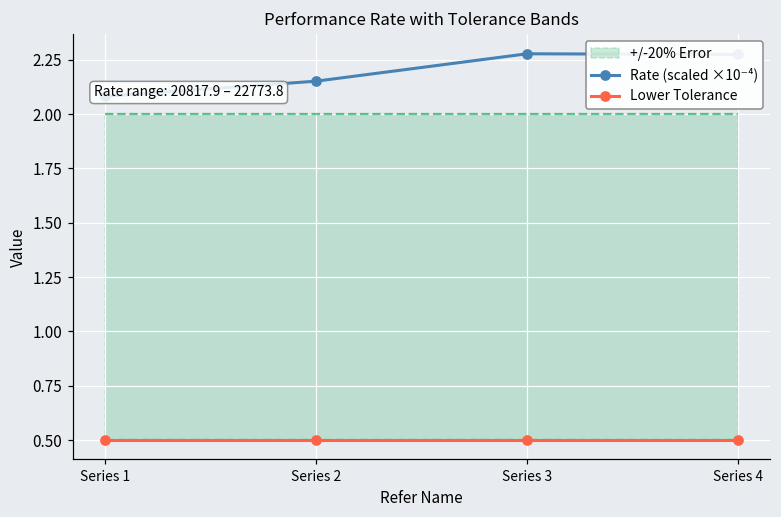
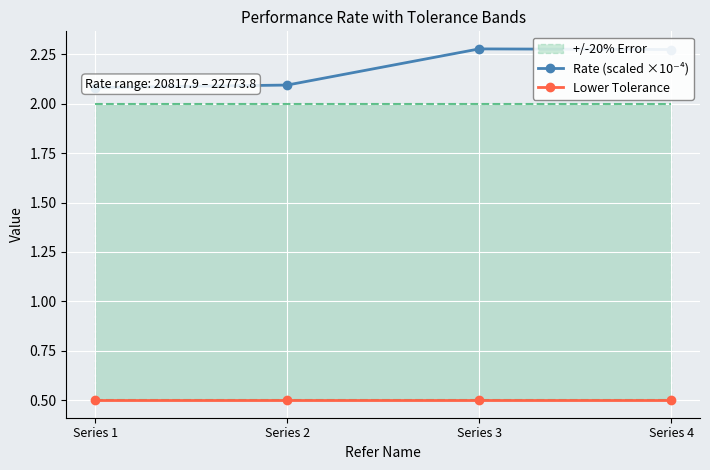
Rate (scaled ×10⁻⁴), Series 2: 2.15 -> 2.09
